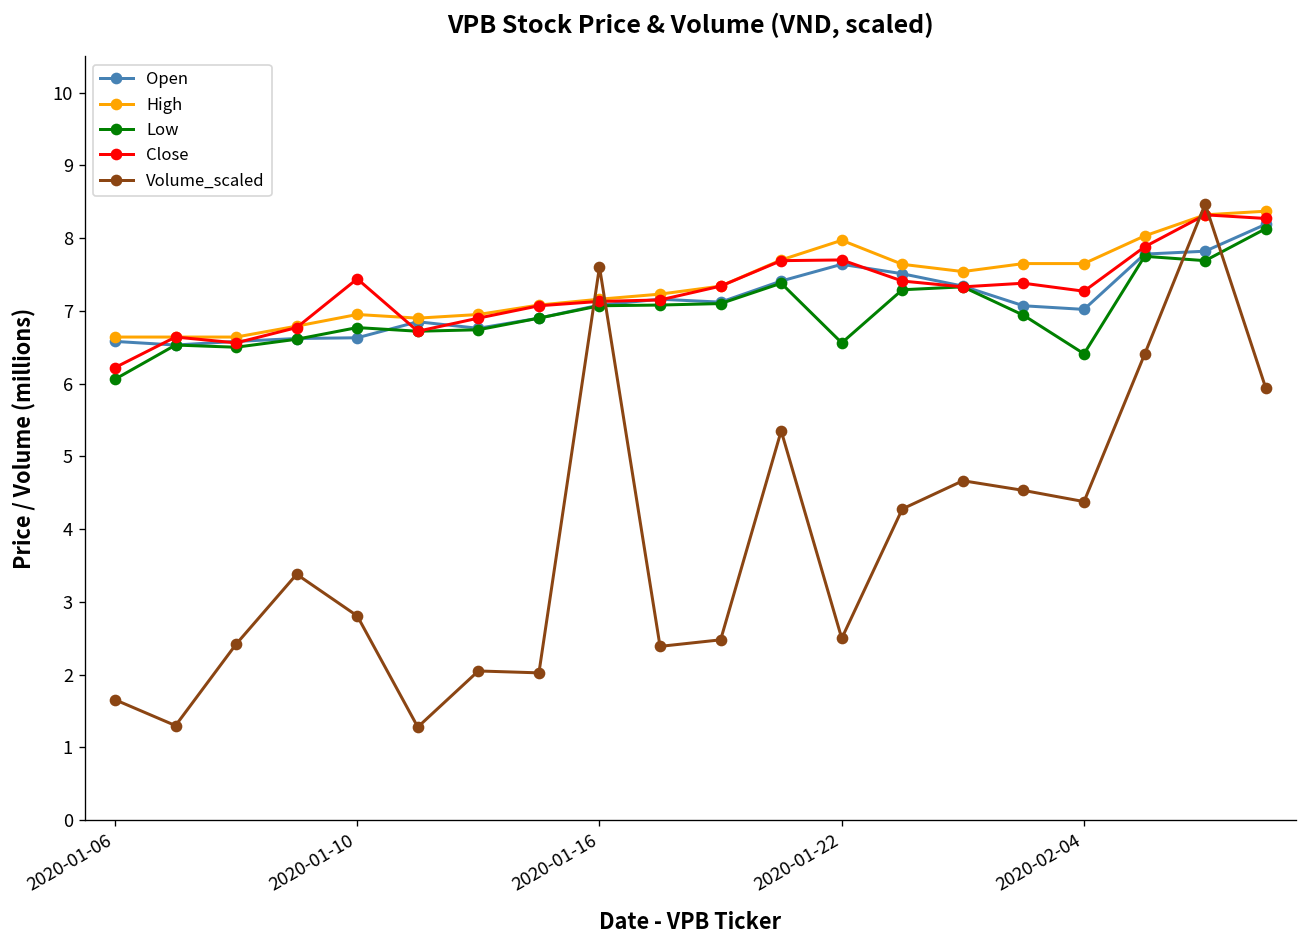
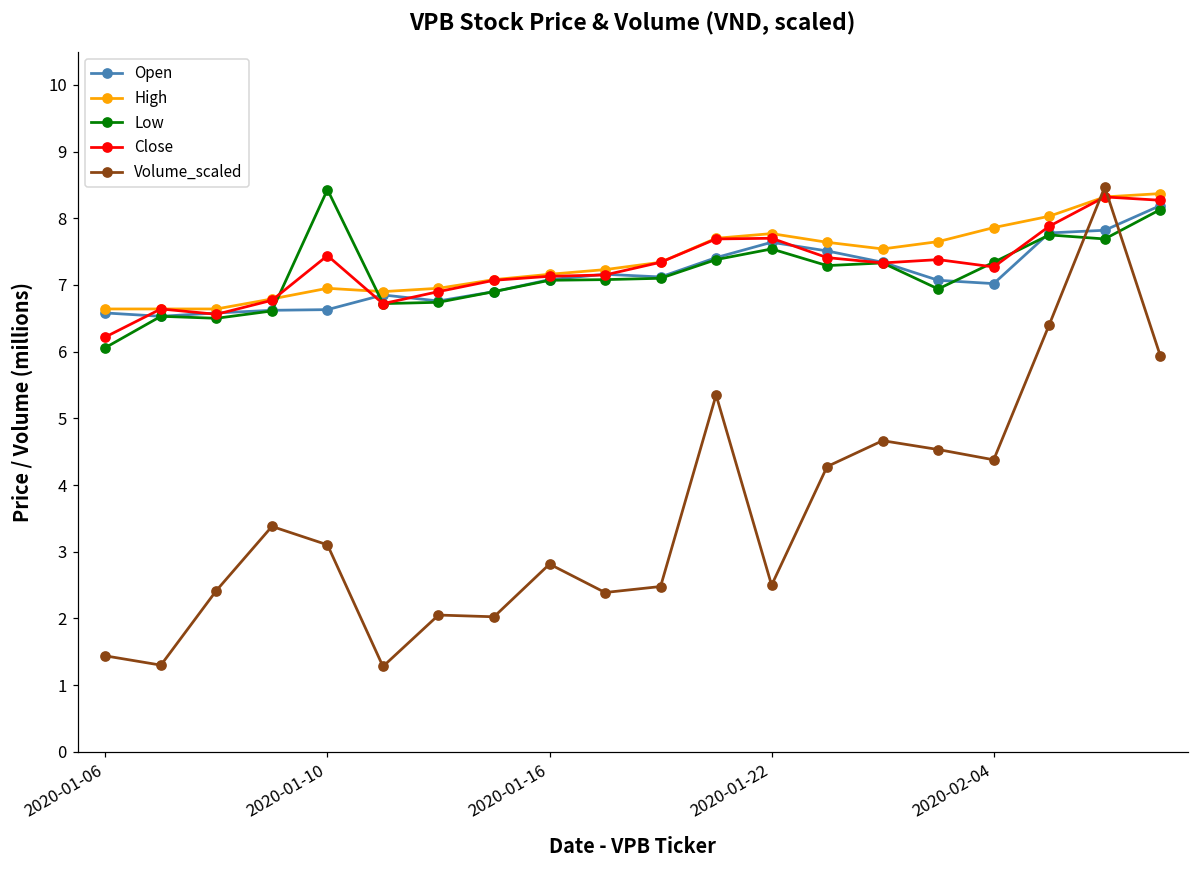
Volume_scaled, 2020-01-06: 1.7 -> 1.4
Low, 2020-01-10: 6.8 -> 8.4
Volume_scaled, 2020-01-10: 2.8 -> 3.1
Volume_scaled, 2020-01-16: 7.6 -> 2.8
High, 2020-01-22: 8.0 -> 7.8
Low, 2020-01-22: 6.6 -> 7.5
High, 2020-02-04: 7.7 -> 7.9
Low, 2020-02-04: 6.4 -> 7.3
